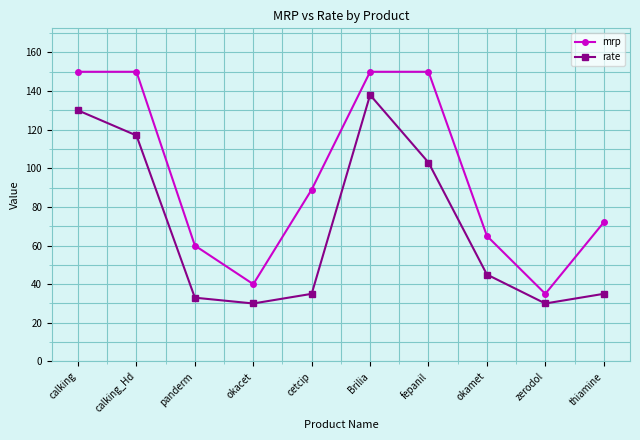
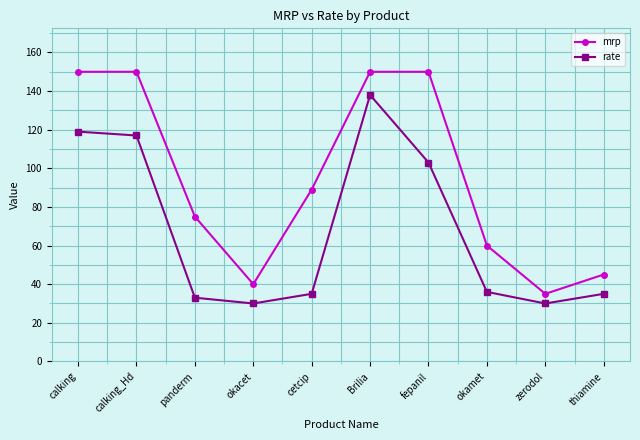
rate, calking: 130 -> 119
mrp, panderm: 60 -> 75
mrp, okamet: 65 -> 60
rate, okamet: 45 -> 36
mrp, thiamine: 72 -> 45
